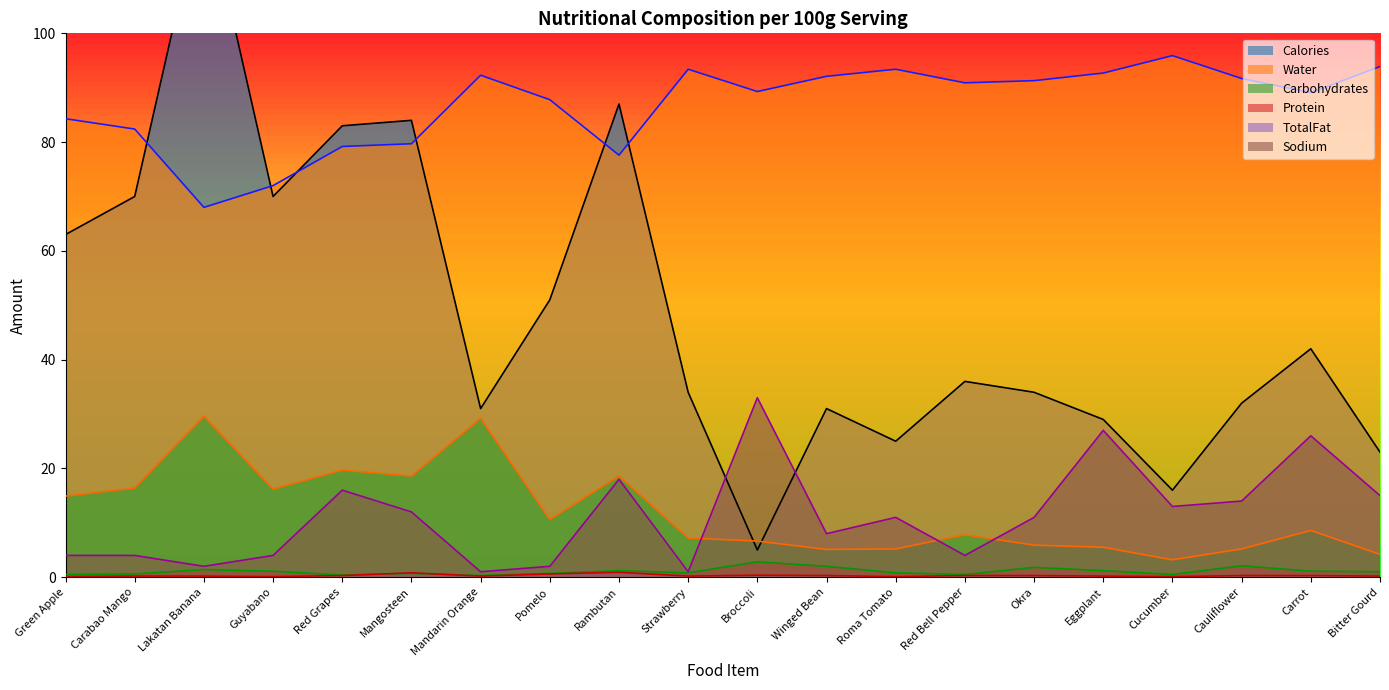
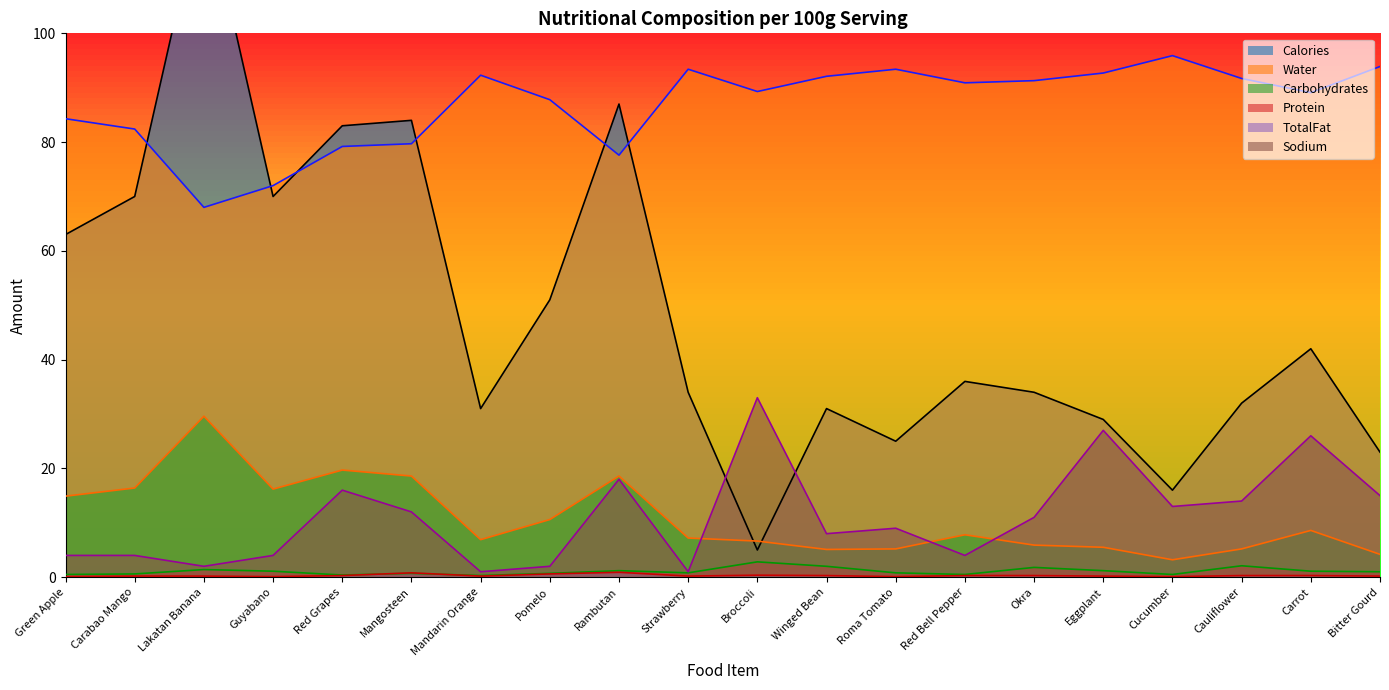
Carbohydrates, Mandarin Orange: 29 -> 7
Sodium, Roma Tomato: 11 -> 9
